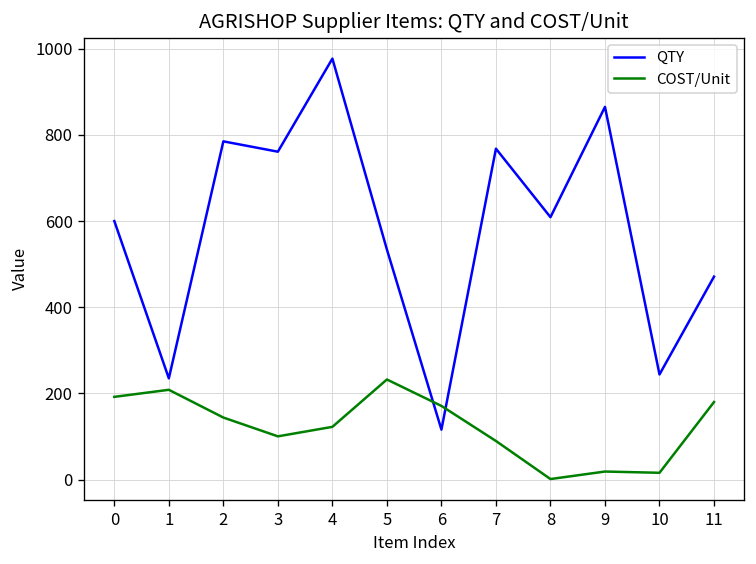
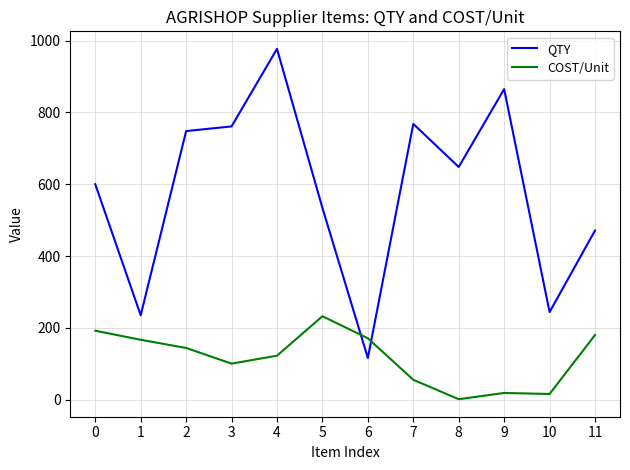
COST/Unit, 1: 210 -> 170
QTY, 2: 790 -> 750
COST/Unit, 7: 90 -> 60
QTY, 8: 610 -> 650
